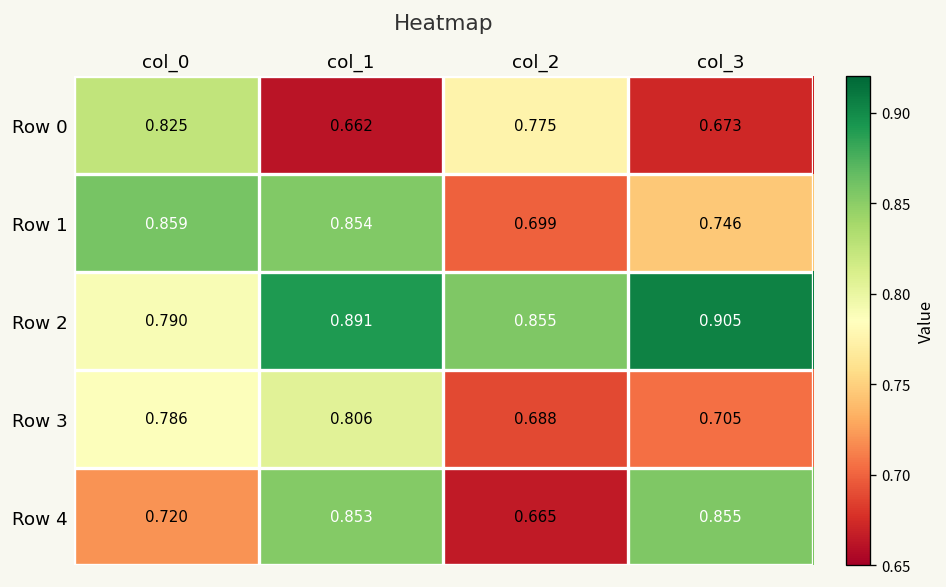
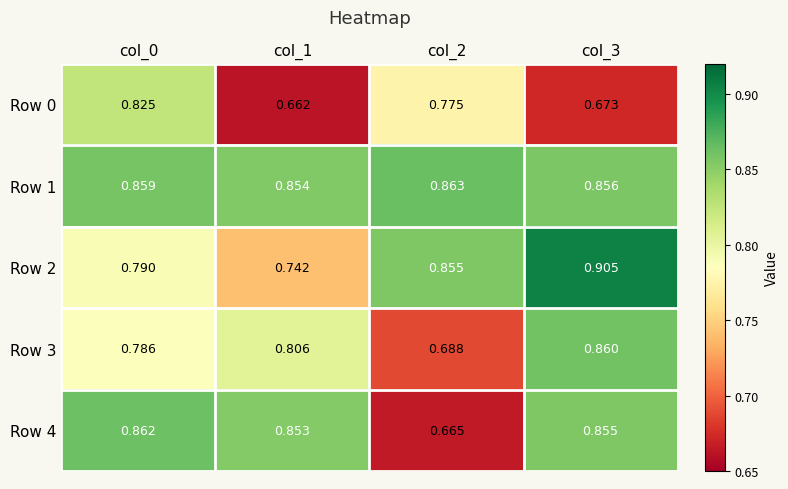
Row 1, col_2: 0.699 -> 0.863
Row 1, col_3: 0.746 -> 0.856
Row 2, col_1: 0.891 -> 0.742
Row 3, col_3: 0.705 -> 0.860
Row 4, col_0: 0.720 -> 0.862
